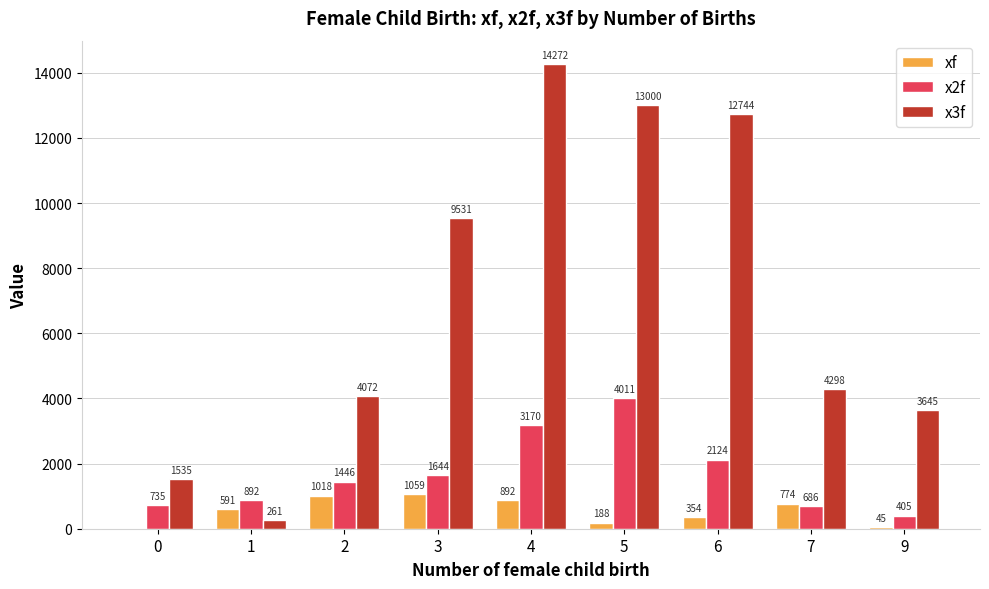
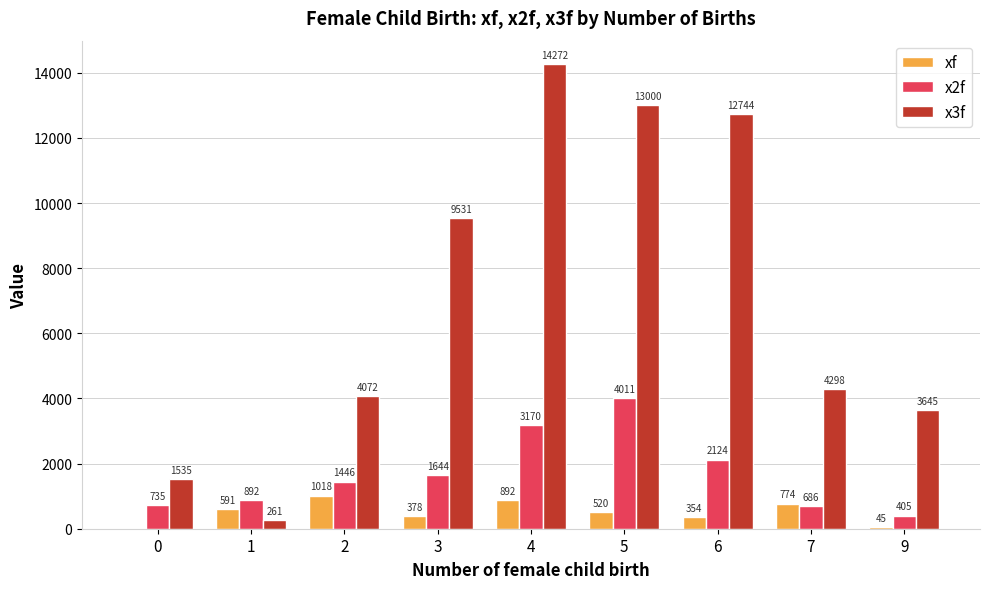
xf, 3: 1059 -> 378
xf, 5: 188 -> 520
